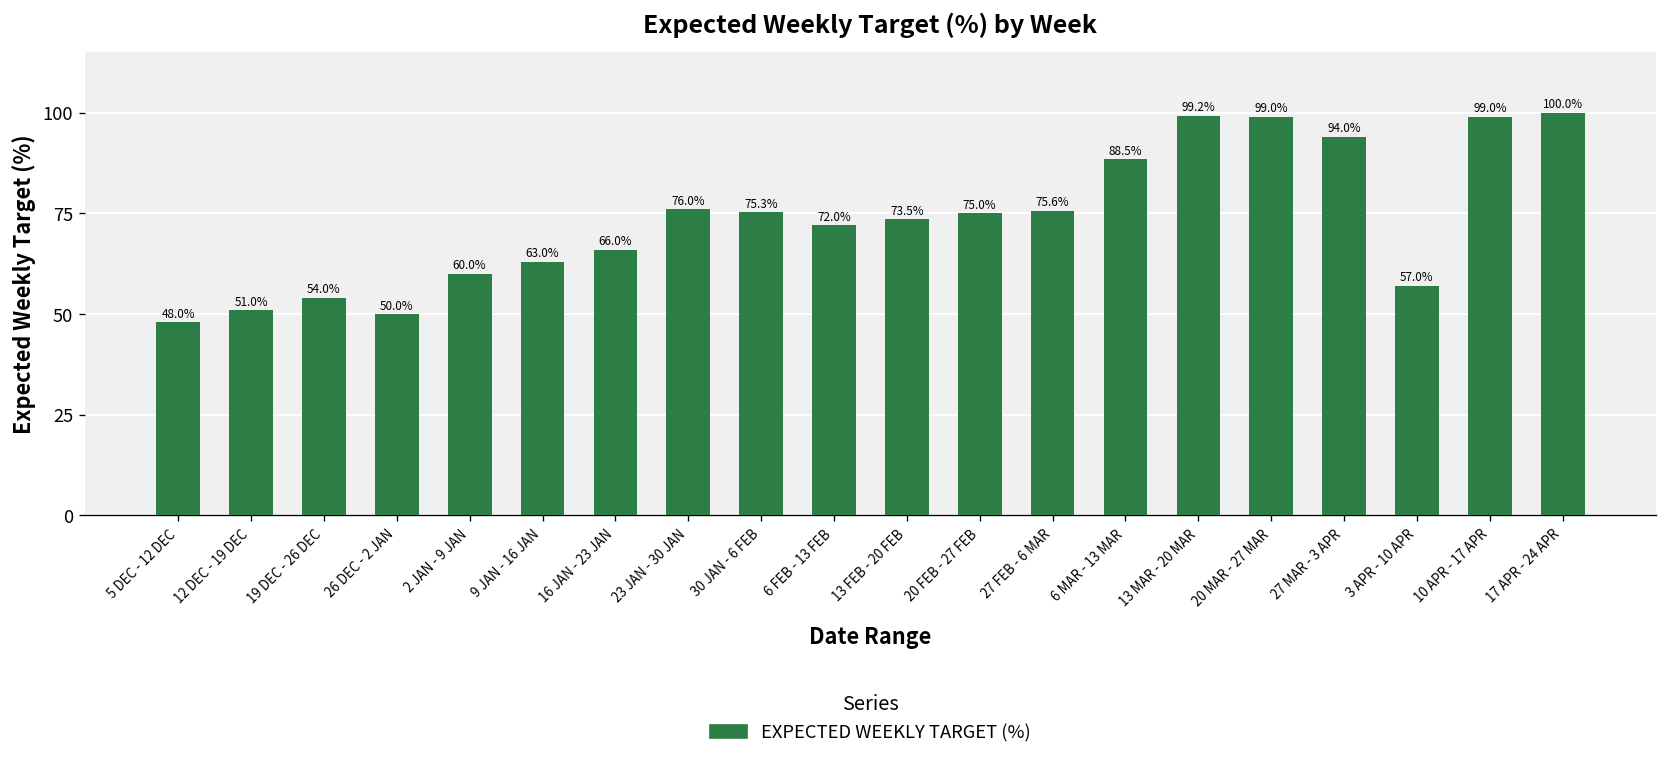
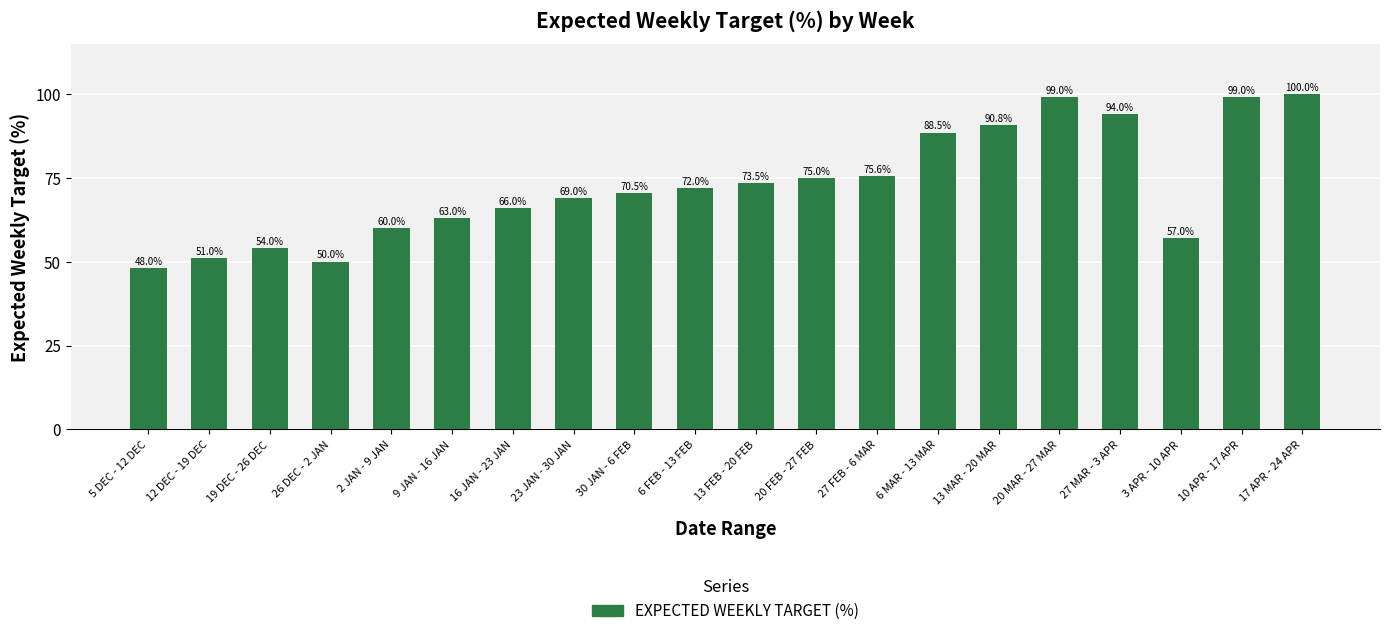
23 JAN - 30 JAN: 76.0% -> 69.0%
30 JAN - 6 FEB: 75.3% -> 70.5%
13 MAR - 20 MAR: 99.2% -> 90.8%
